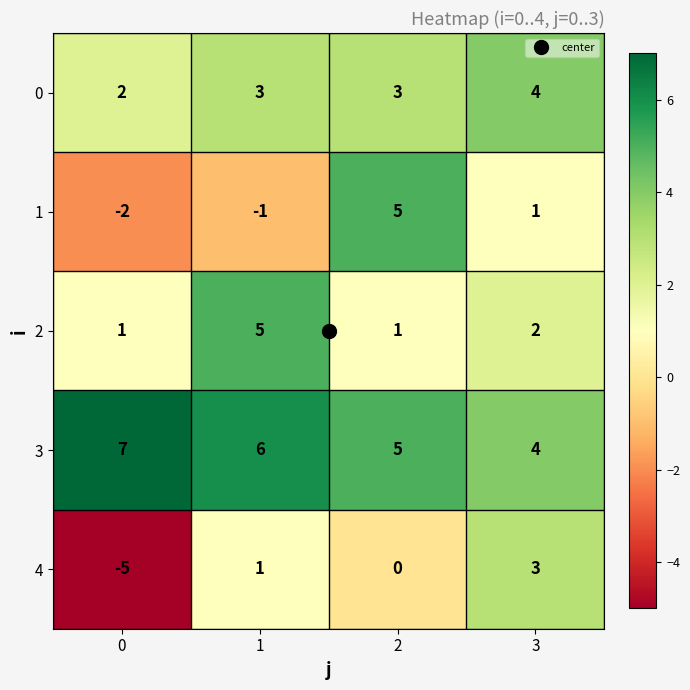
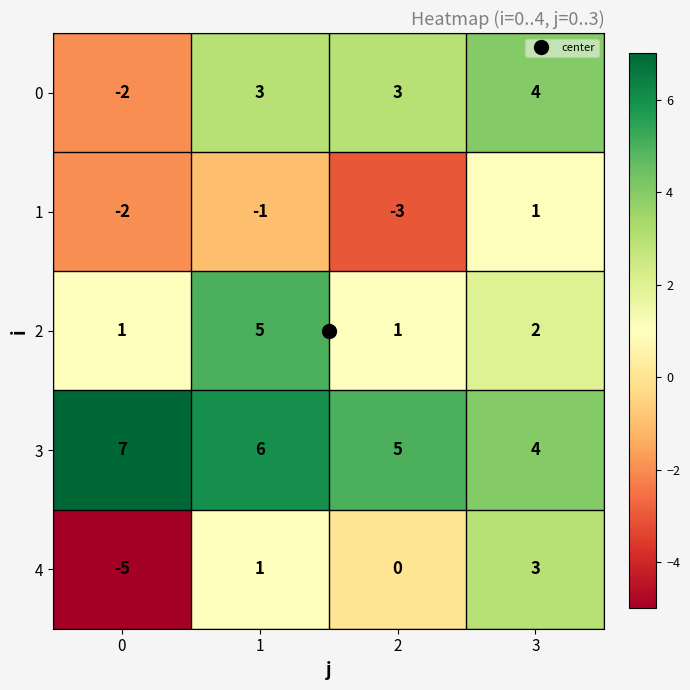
0, 0: 2 -> -2
1, 2: 5 -> -3
